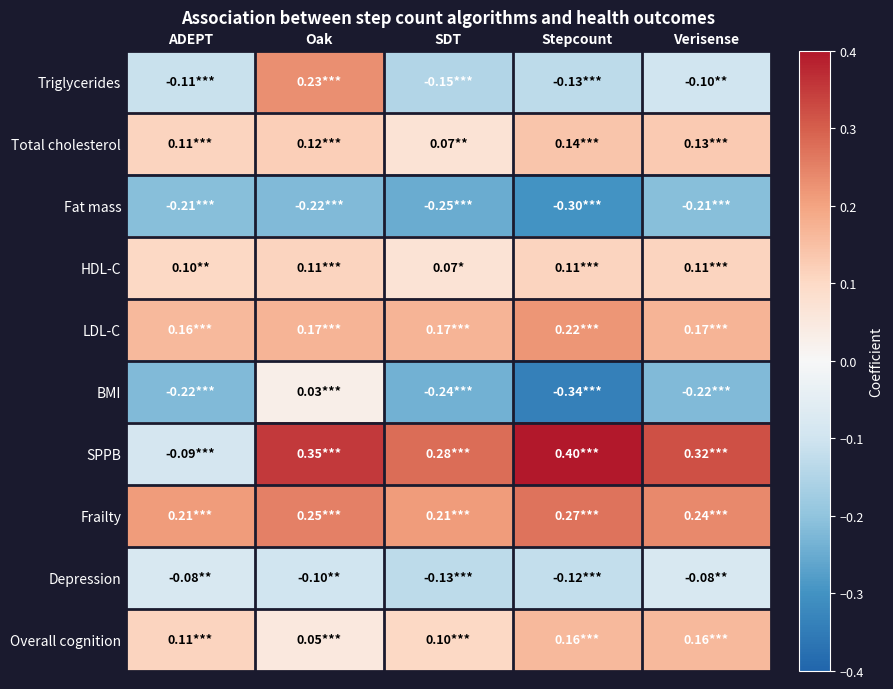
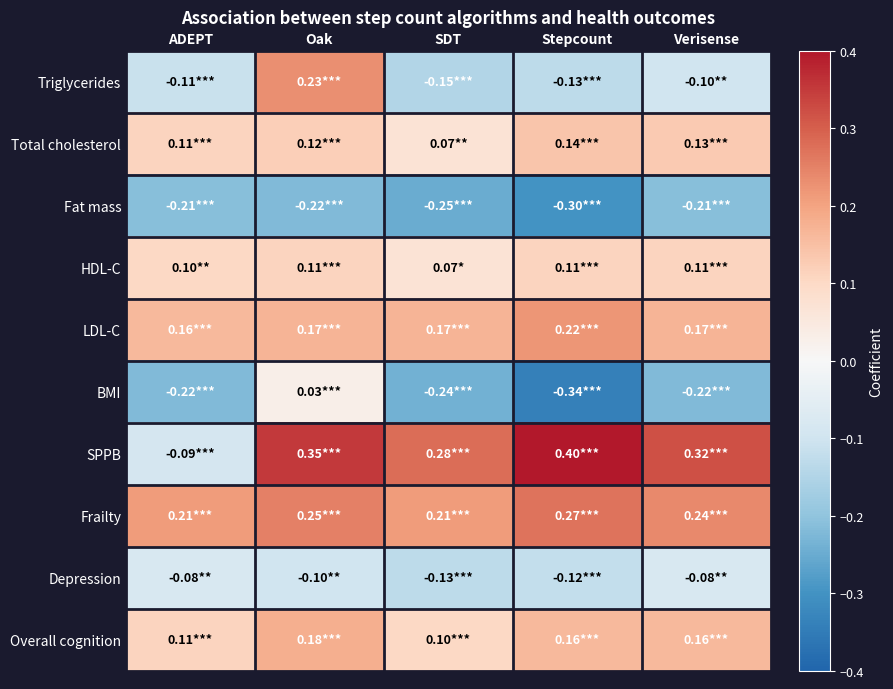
Overall cognition, Oak: 0.05*** -> 0.18***
